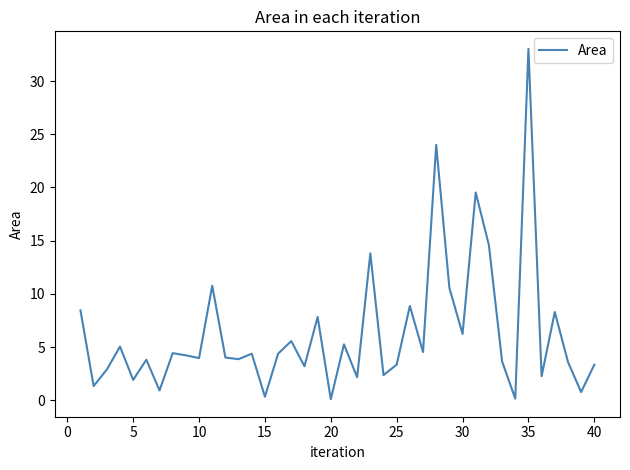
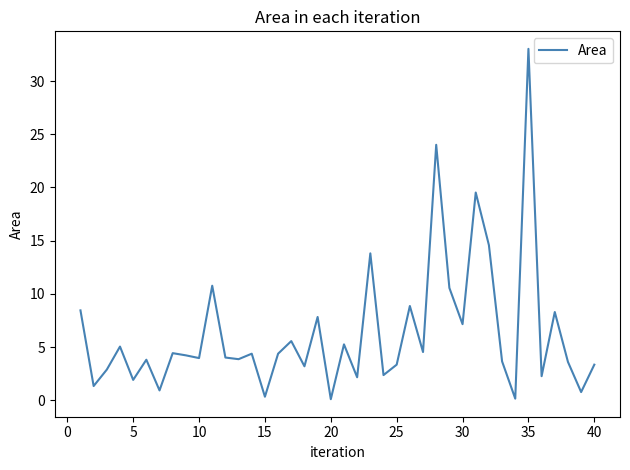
30: 6.2 -> 7.2
